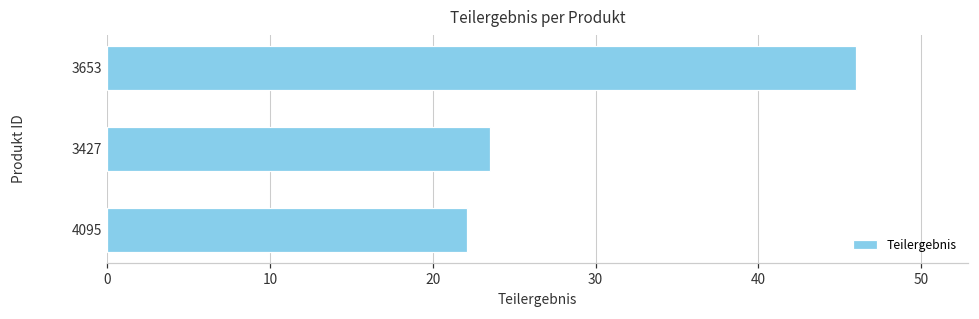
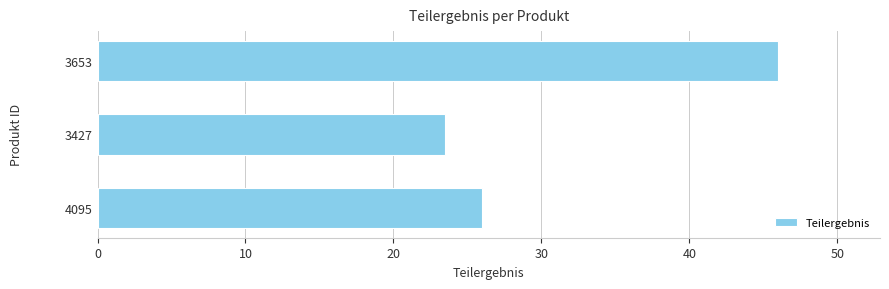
4095: 22.1 -> 26.0
